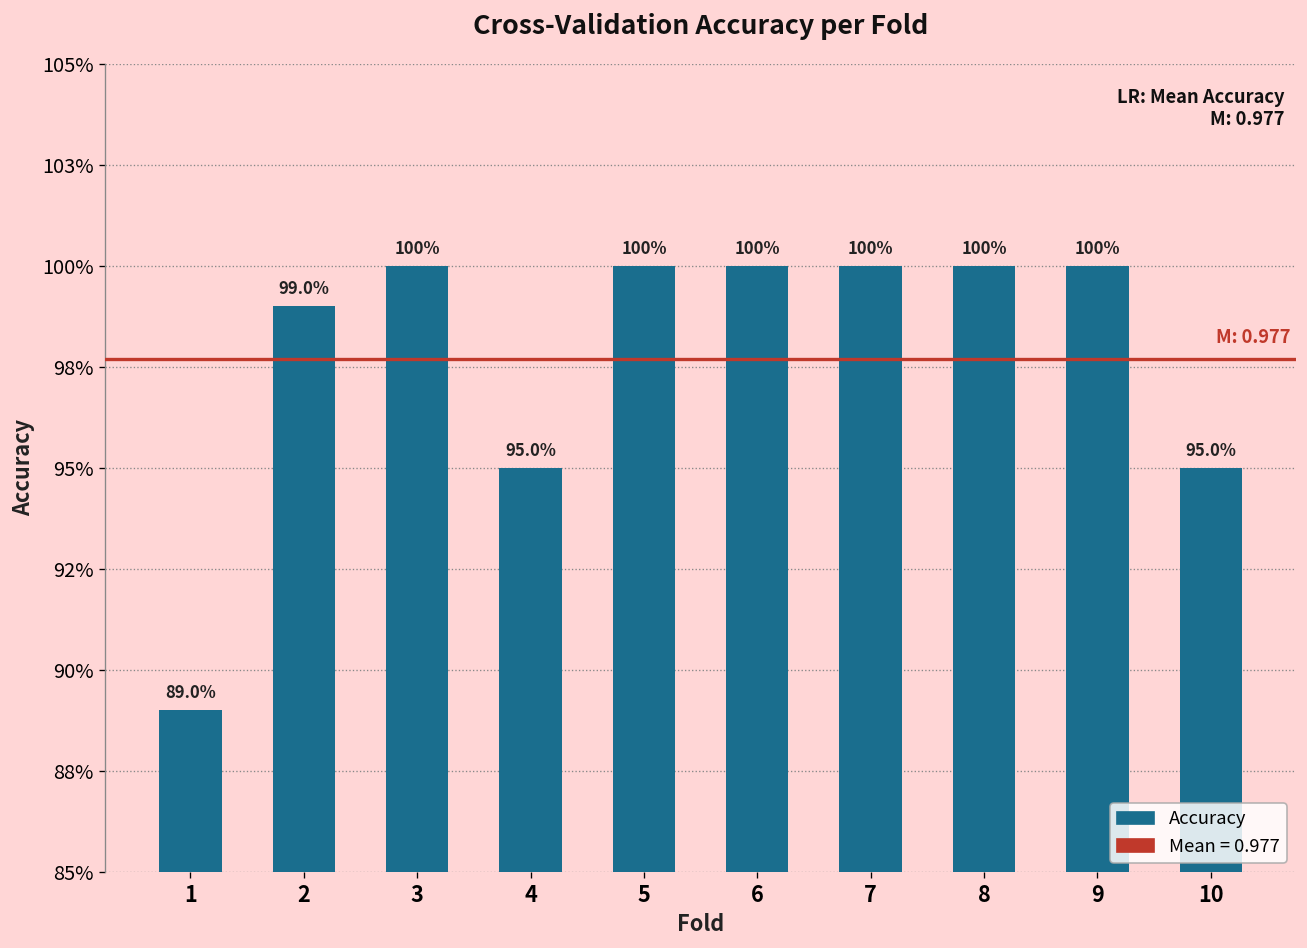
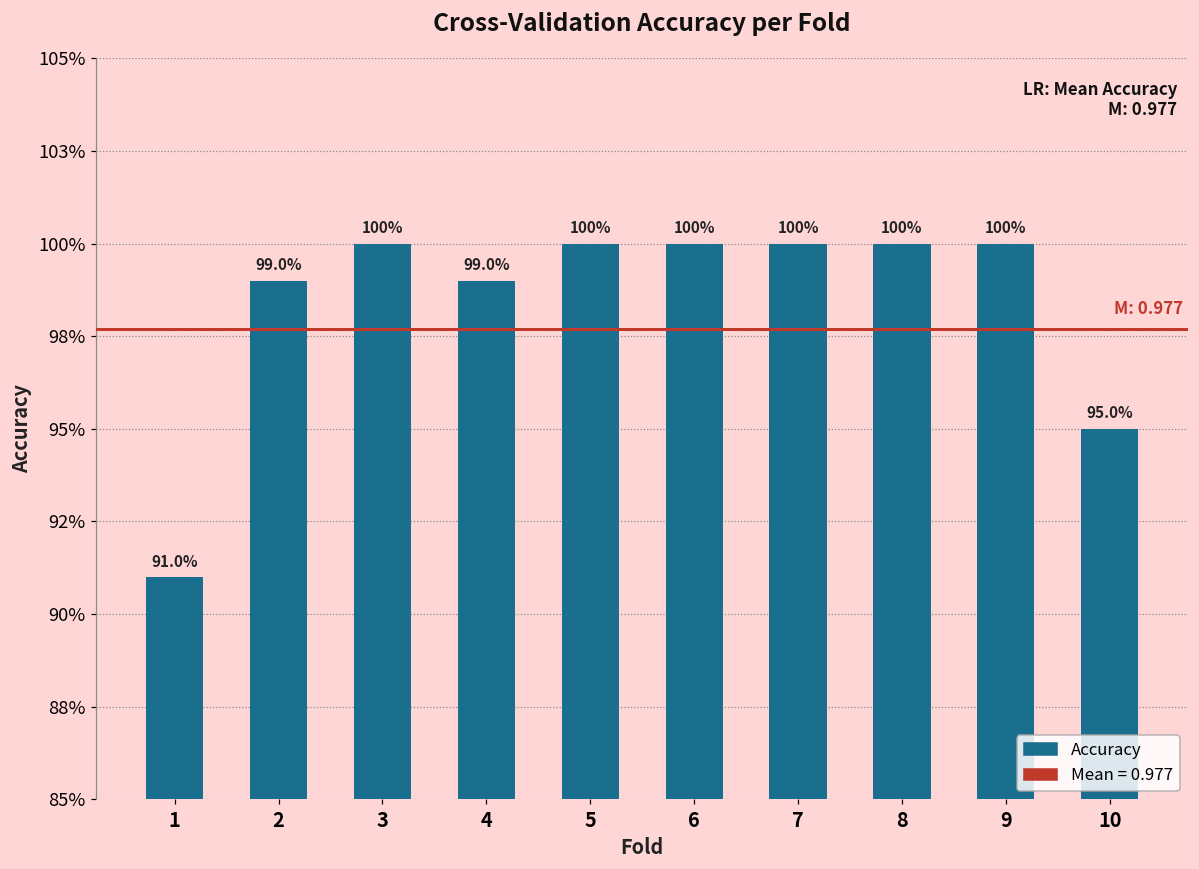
1: 89.0% -> 91.0%
4: 95.0% -> 99.0%
